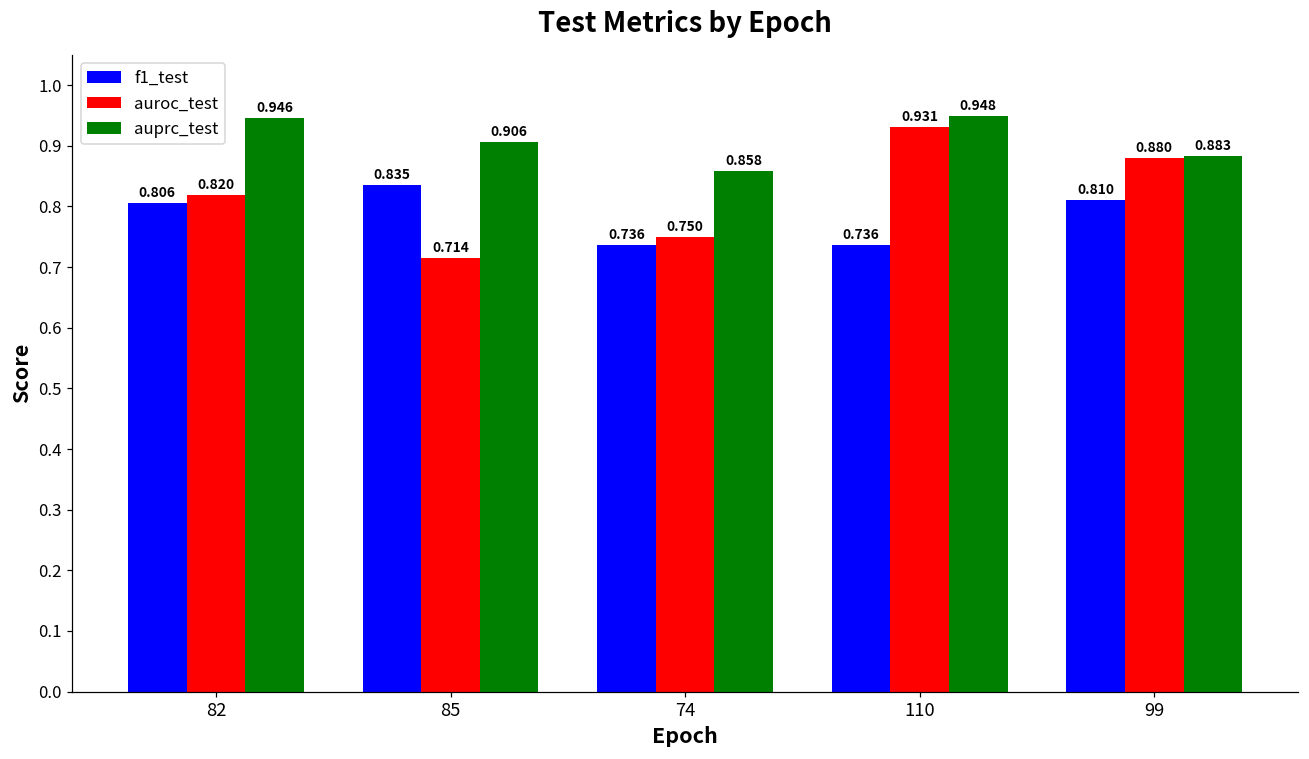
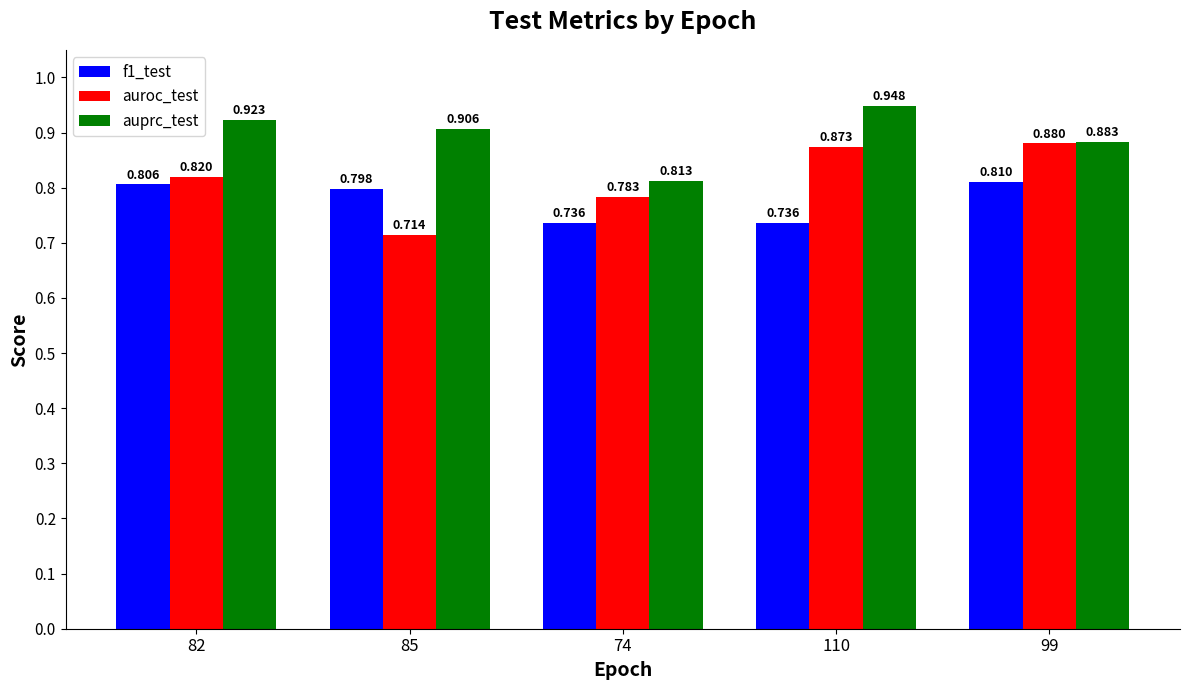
auprc_test, 82: 0.946 -> 0.923
f1_test, 85: 0.835 -> 0.798
auroc_test, 74: 0.750 -> 0.783
auprc_test, 74: 0.858 -> 0.813
auroc_test, 110: 0.931 -> 0.873
